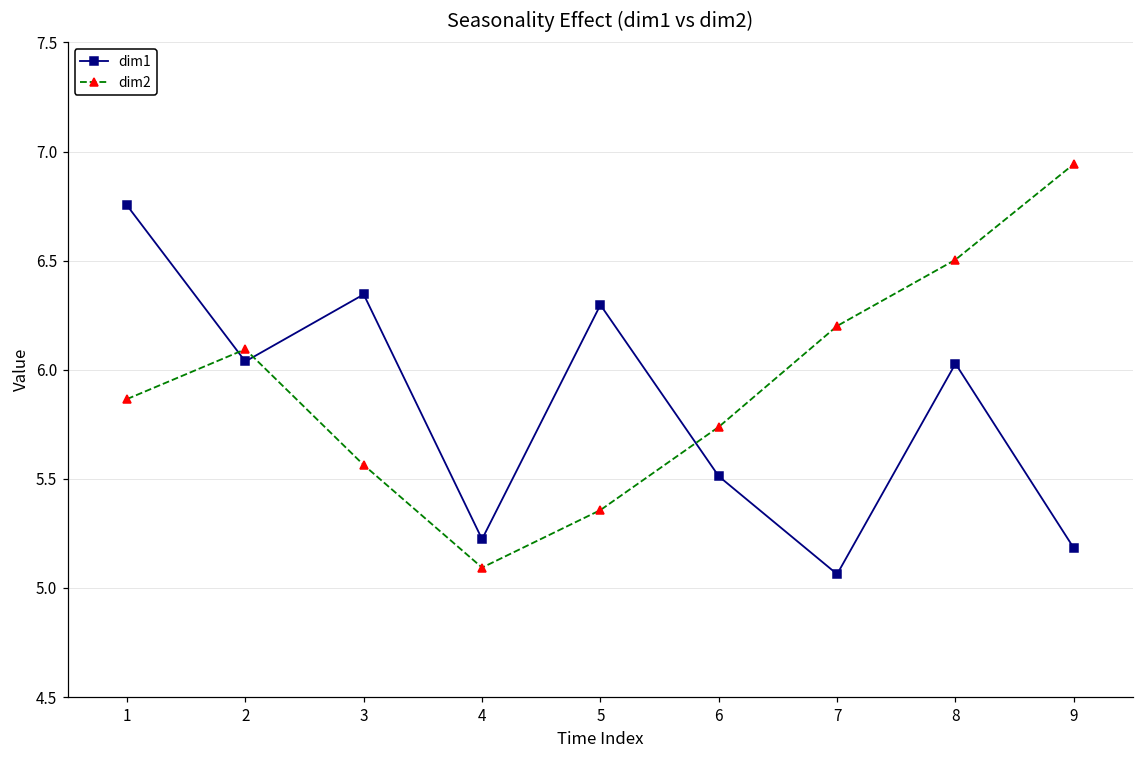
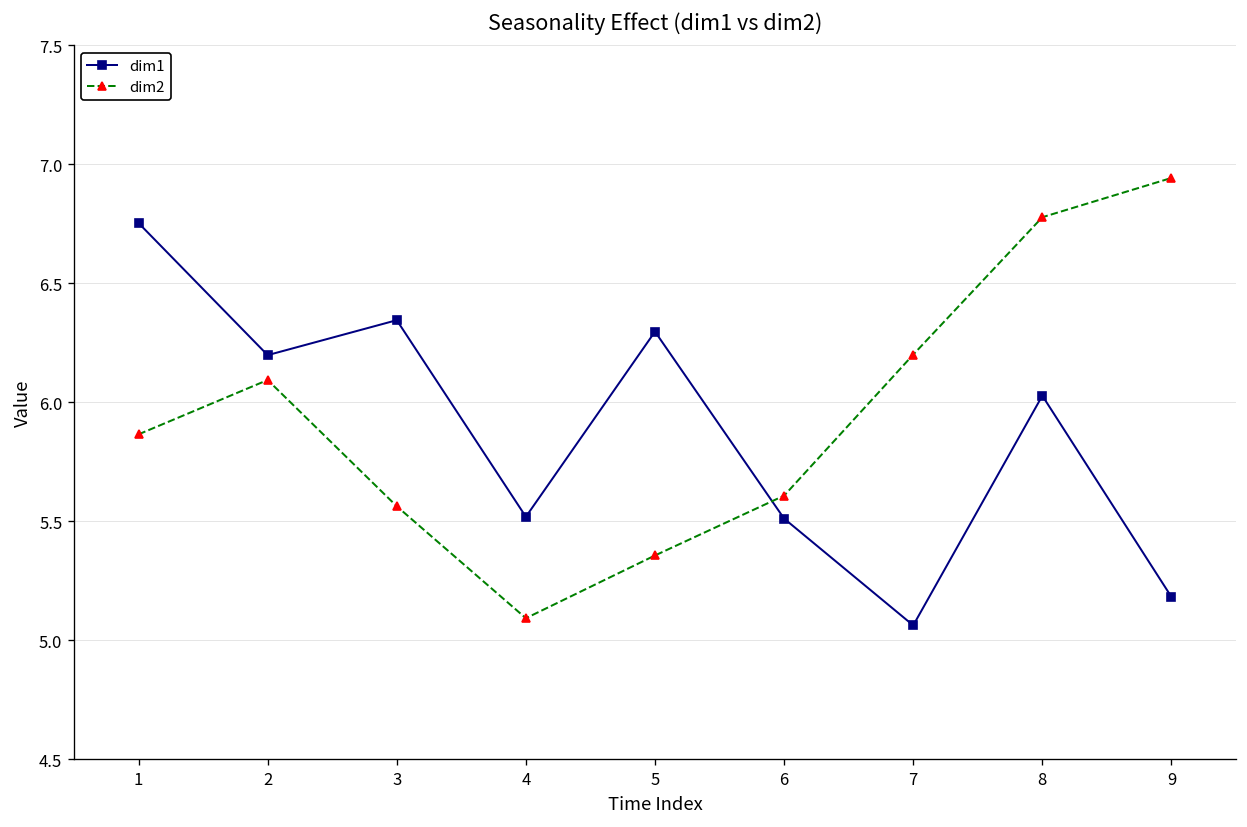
dim1, 2: 6.04 -> 6.20
dim1, 4: 5.22 -> 5.52
dim2, 6: 5.74 -> 5.61
dim2, 8: 6.50 -> 6.78
